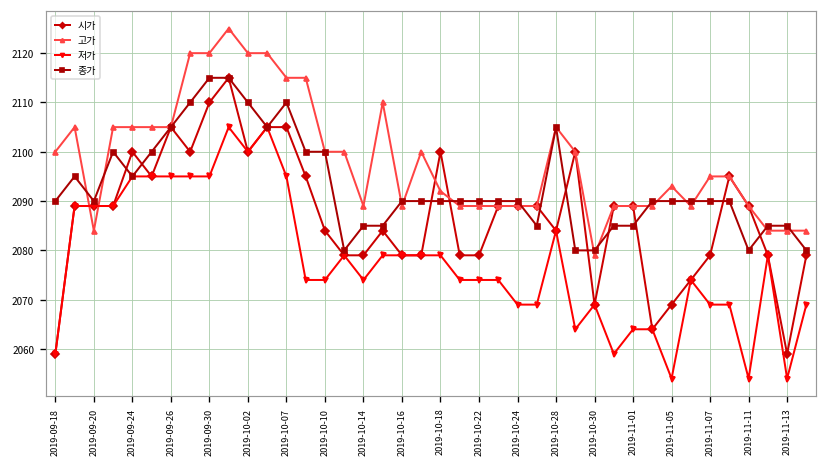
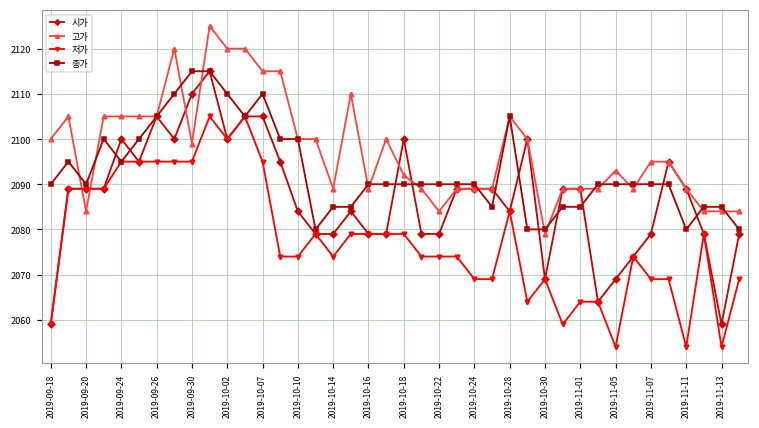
고가, 2019-09-30: 2120 -> 2099
고가, 2019-10-22: 2089 -> 2084
